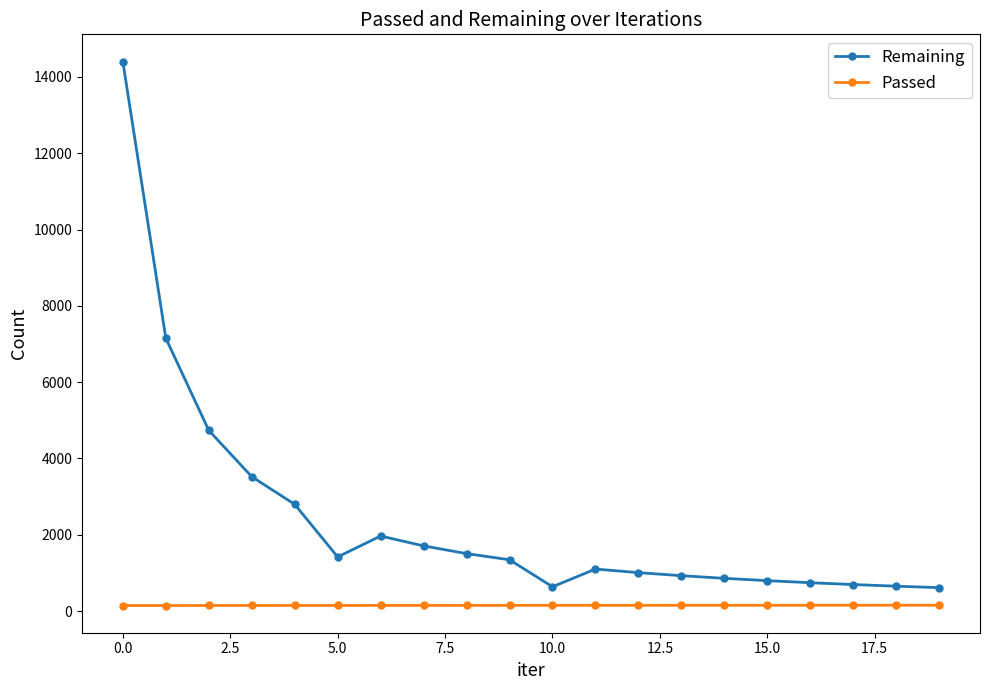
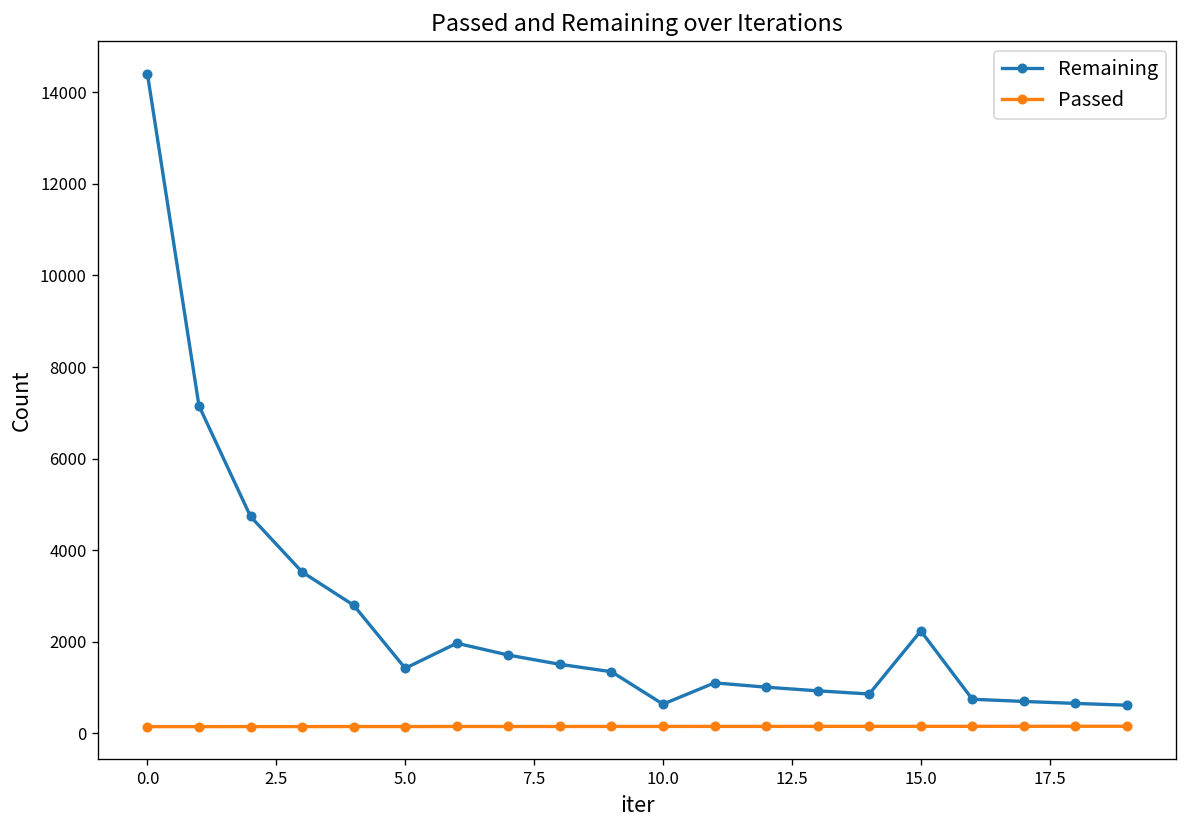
Remaining, 15.0: 800 -> 2200
